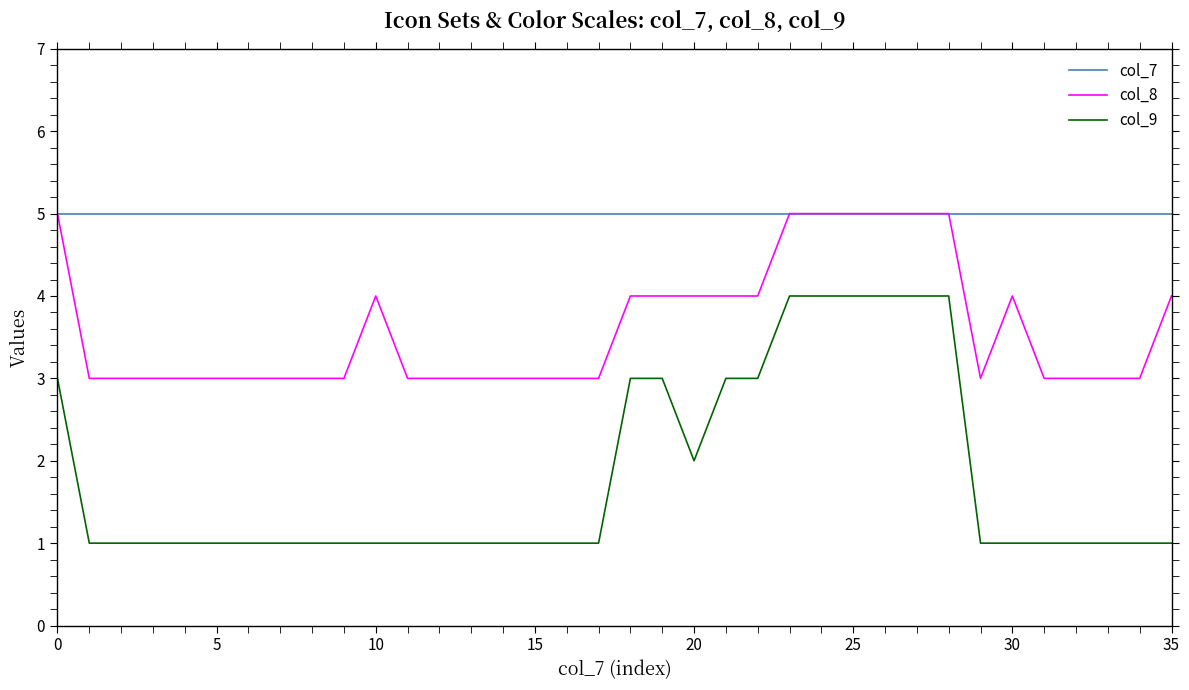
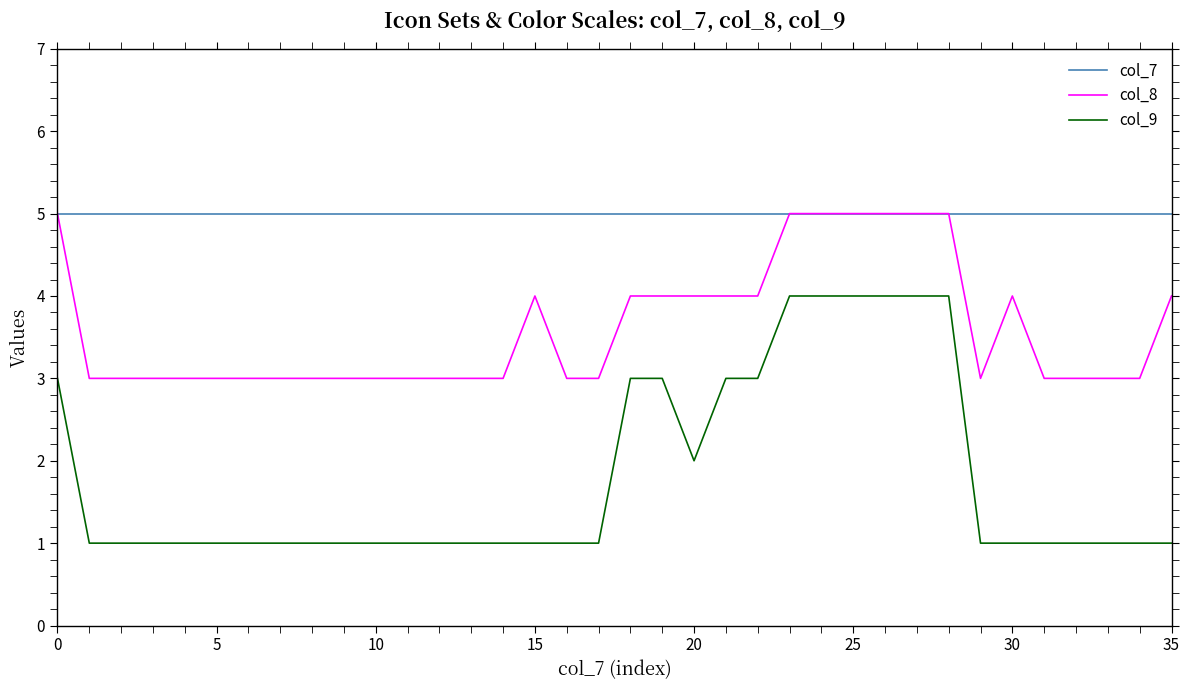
col_8, 10: 4 -> 3
col_8, 15: 3 -> 4
